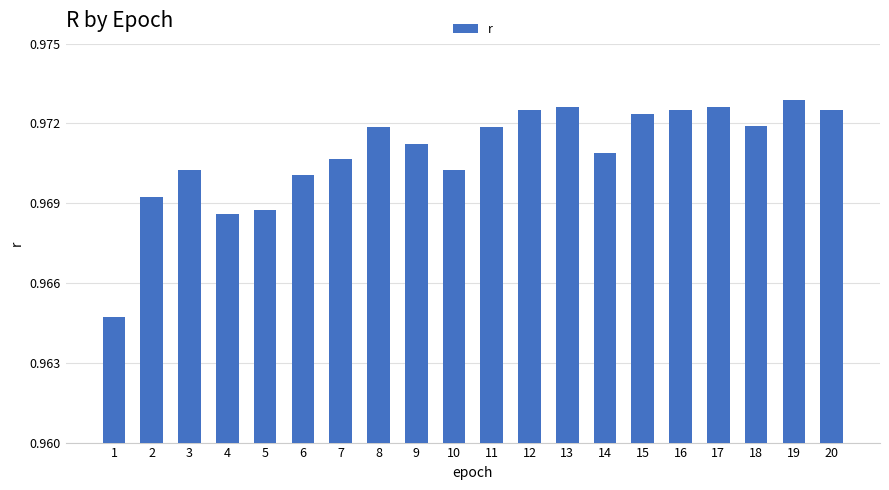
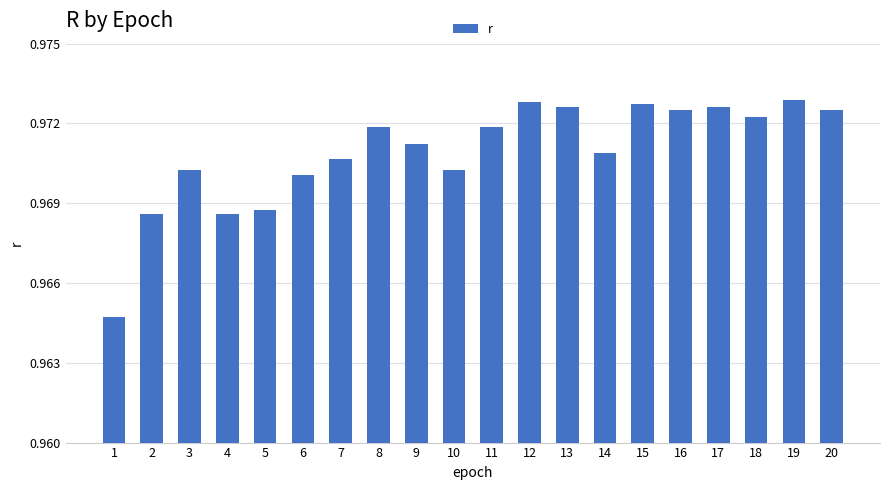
2: 0.9692 -> 0.9686
12: 0.9725 -> 0.9728
15: 0.9724 -> 0.9727
18: 0.9719 -> 0.9722
